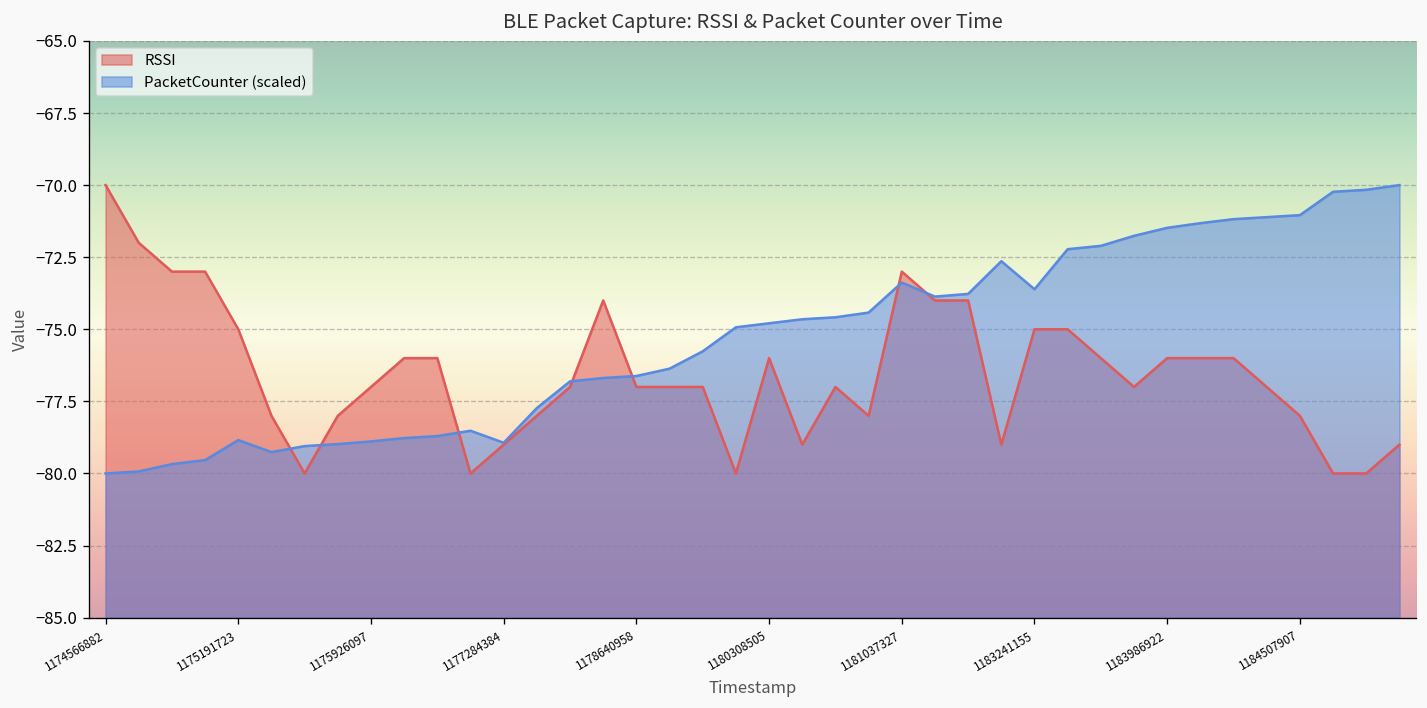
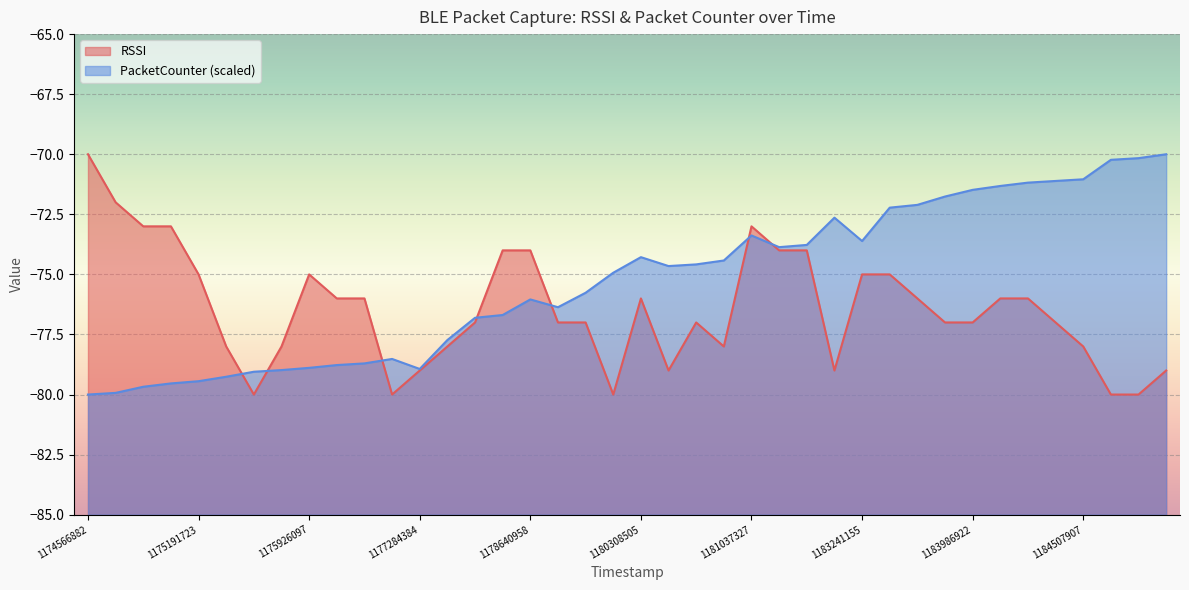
PacketCounter (scaled), 1175191723: -78.8 -> -79.4
RSSI, 1175926097: -77 -> -75
RSSI, 1178640958: -77 -> -74
PacketCounter (scaled), 1178640958: -76.6 -> -76.0
PacketCounter (scaled), 1180308505: -74.8 -> -74.3
RSSI, 1183986922: -76 -> -77
